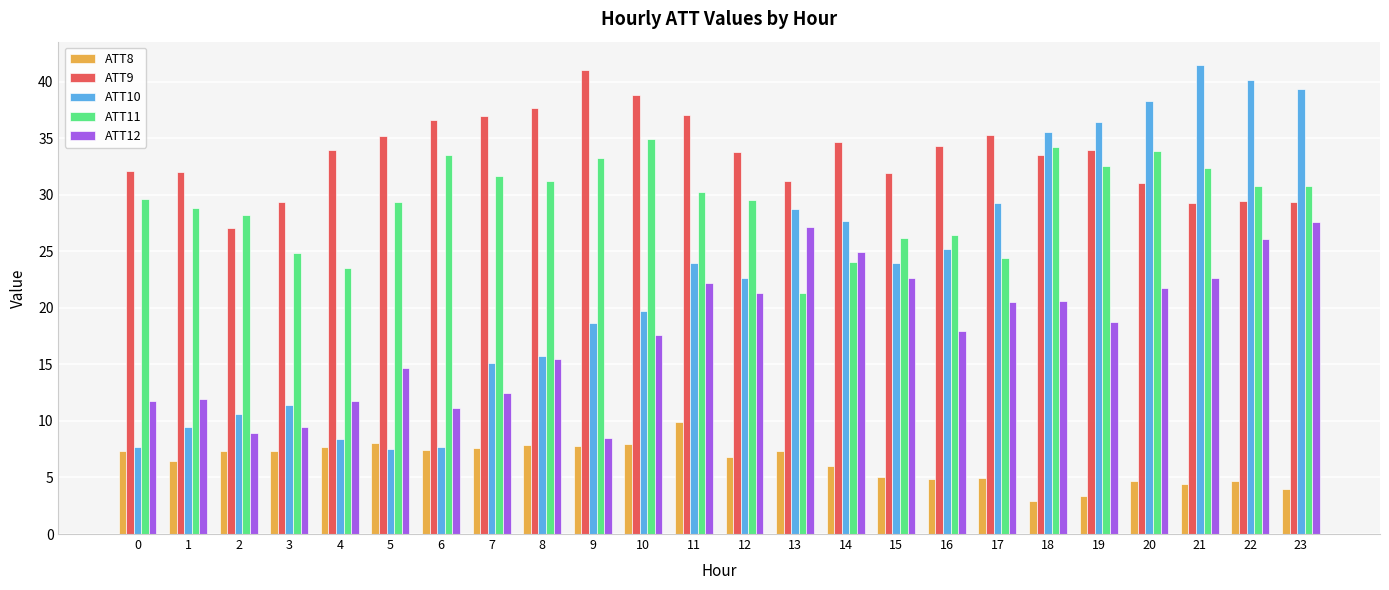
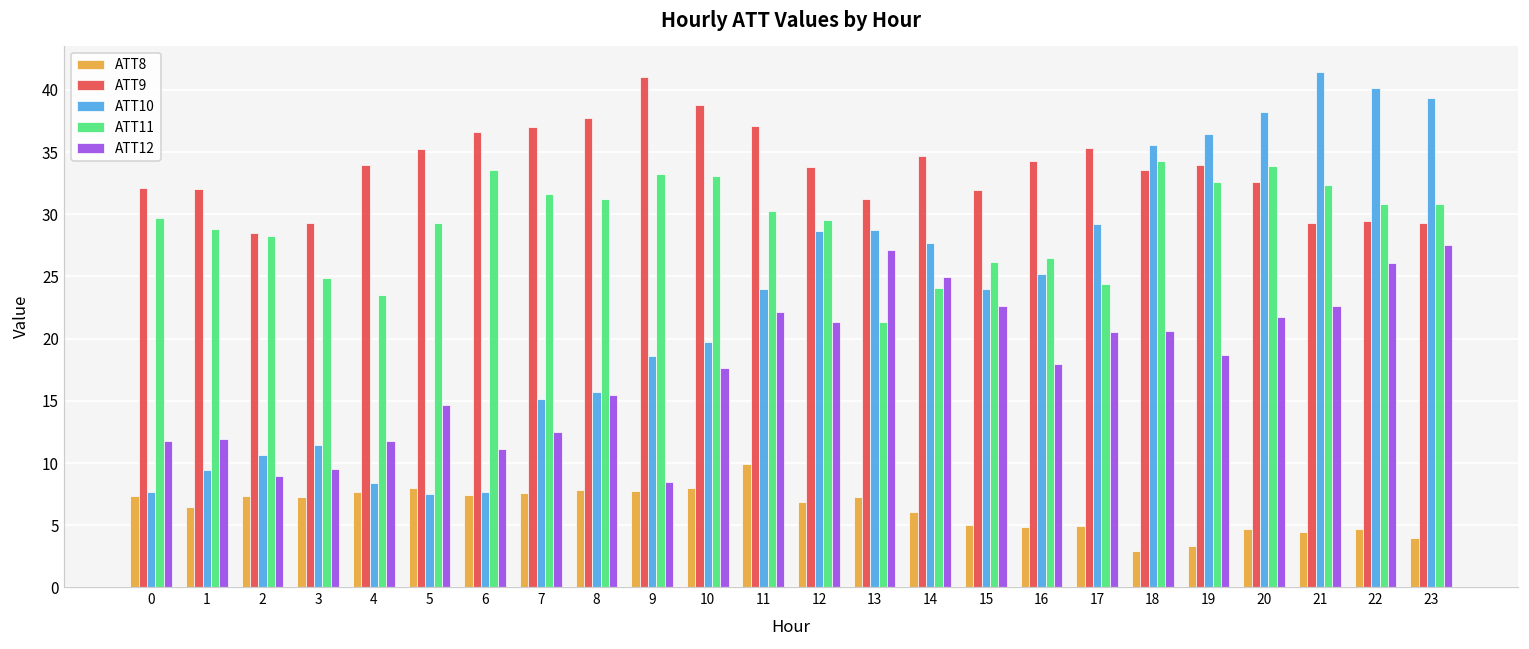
ATT9, 2: 27.1 -> 28.5
ATT11, 10: 34.9 -> 33.1
ATT10, 12: 22.6 -> 28.7
ATT9, 20: 31.1 -> 32.6
